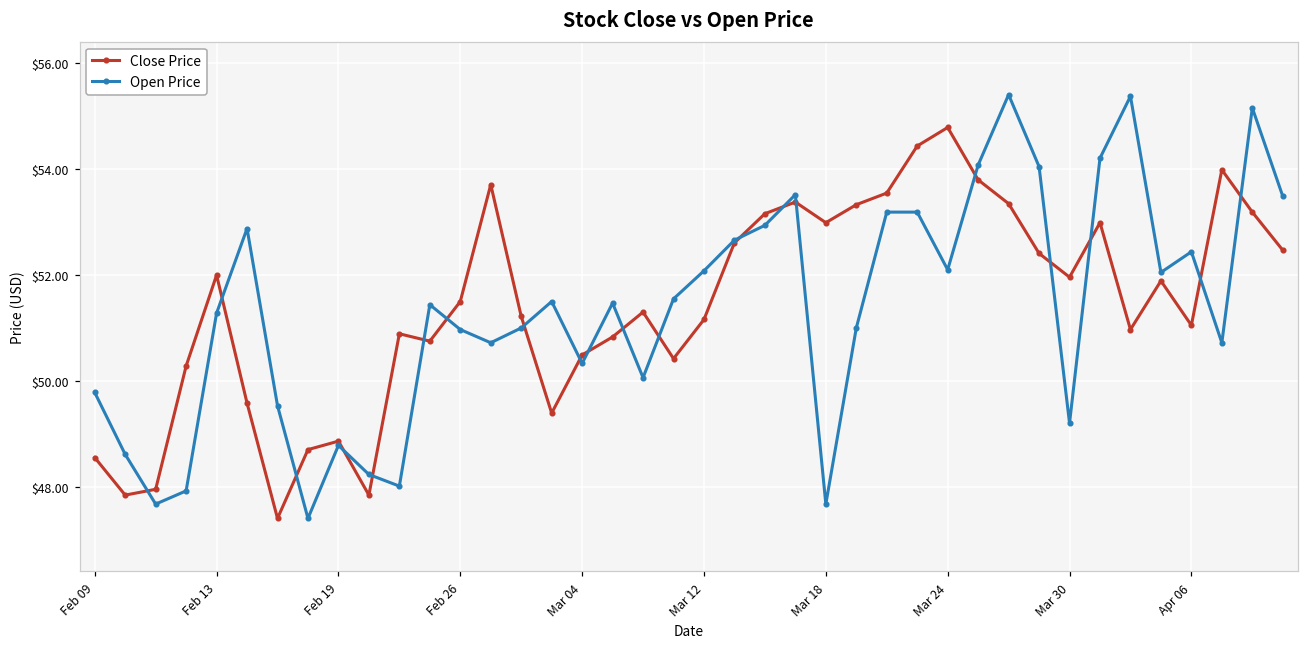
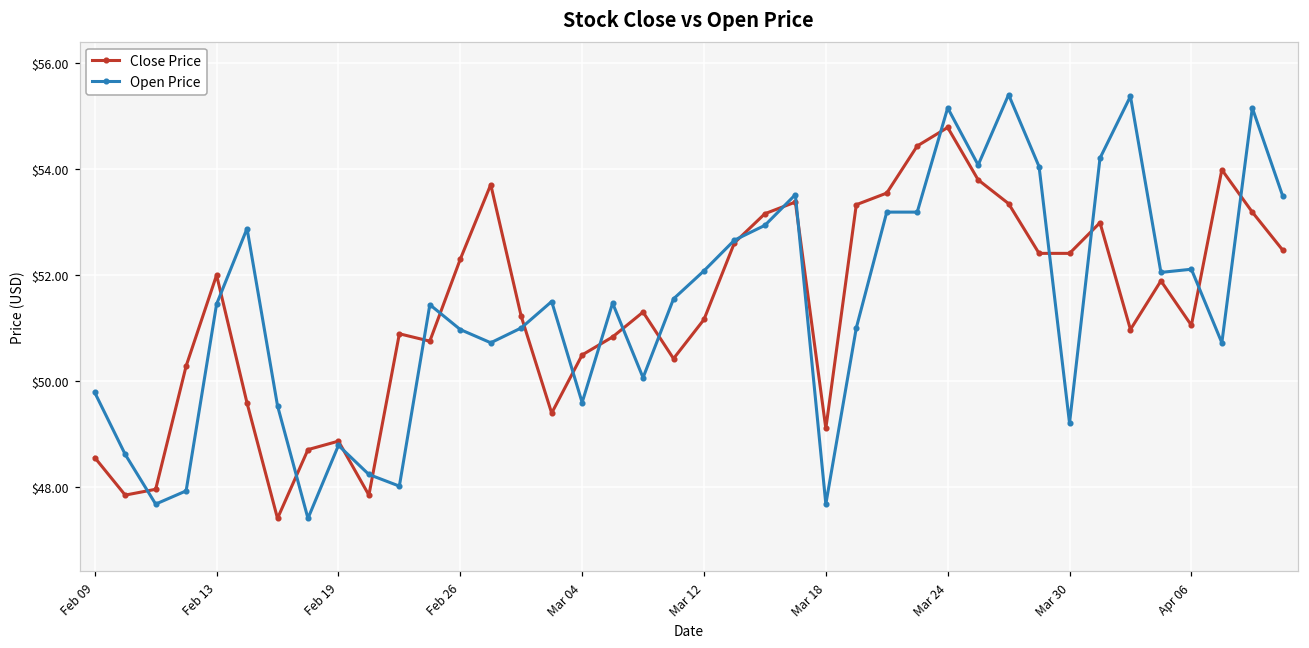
Open Price, Feb 13: $51.3 -> $51.5
Close Price, Feb 26: $51.5 -> $52.3
Open Price, Mar 04: $50.3 -> $49.6
Close Price, Mar 18: $53.0 -> $49.1
Open Price, Mar 24: $52.1 -> $55.2
Close Price, Mar 30: $52.0 -> $52.4
Open Price, Apr 06: $52.4 -> $52.1
